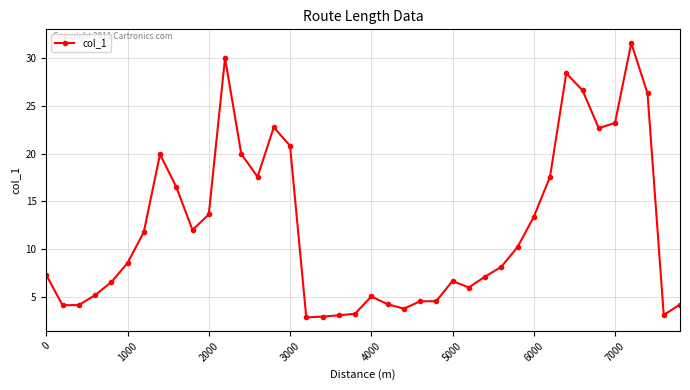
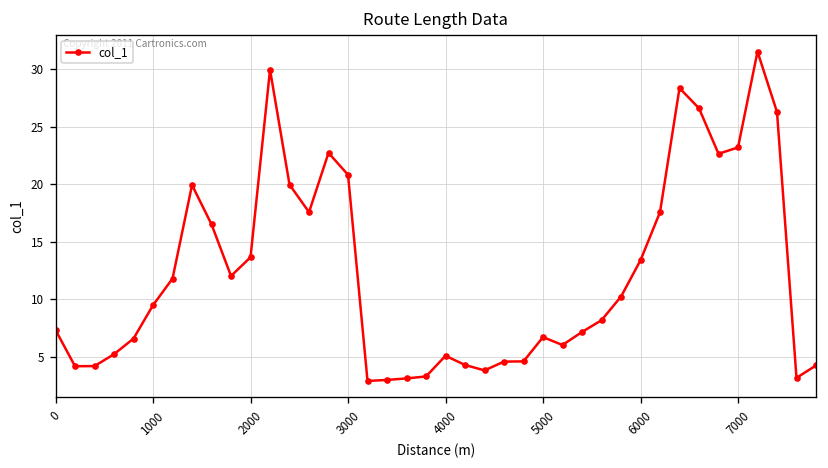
1000: 8.6 -> 9.5
